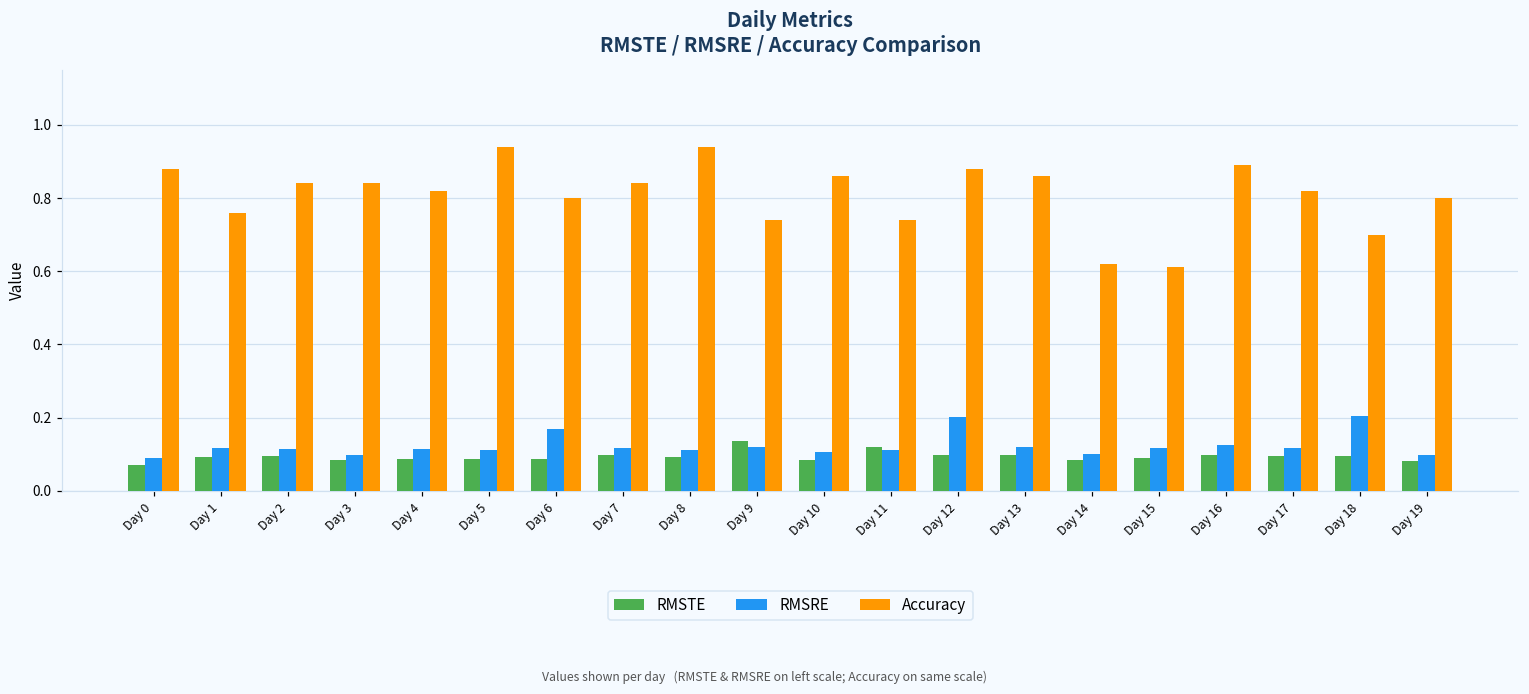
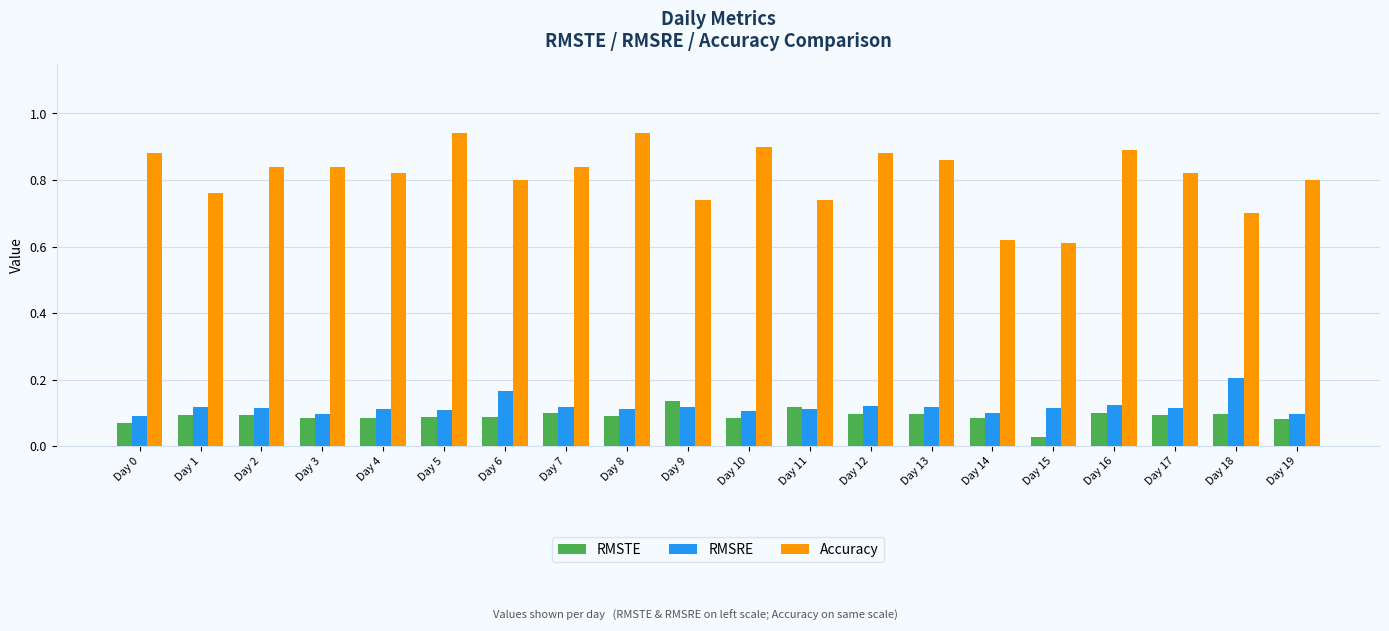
Accuracy, Day 10: 0.86 -> 0.90
RMSRE, Day 12: 0.20 -> 0.12
RMSTE, Day 15: 0.09 -> 0.03
